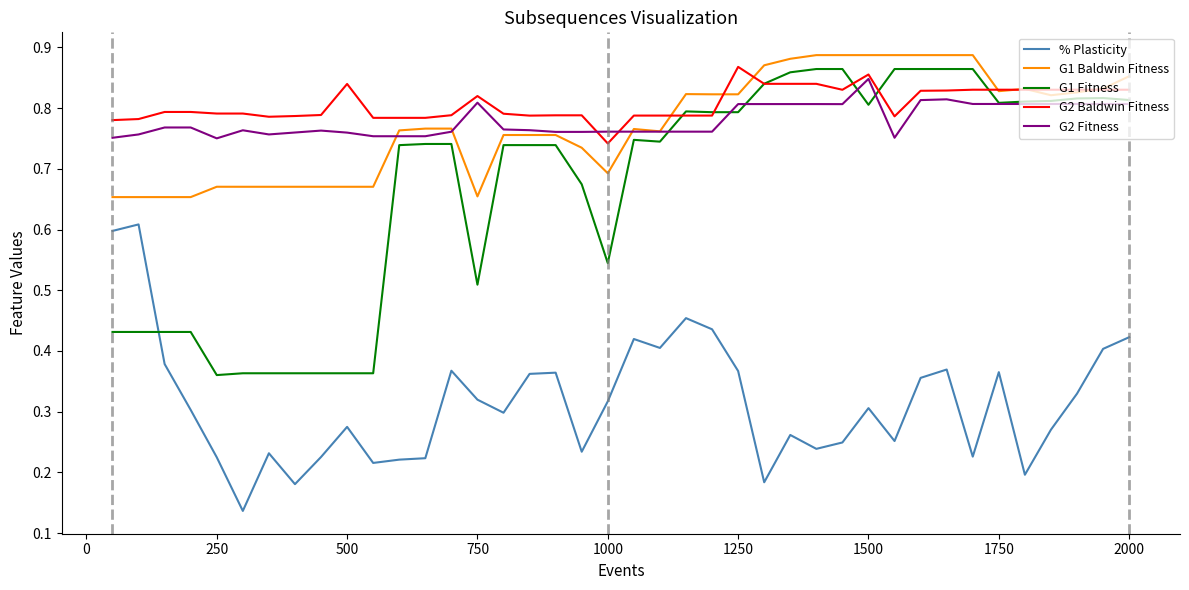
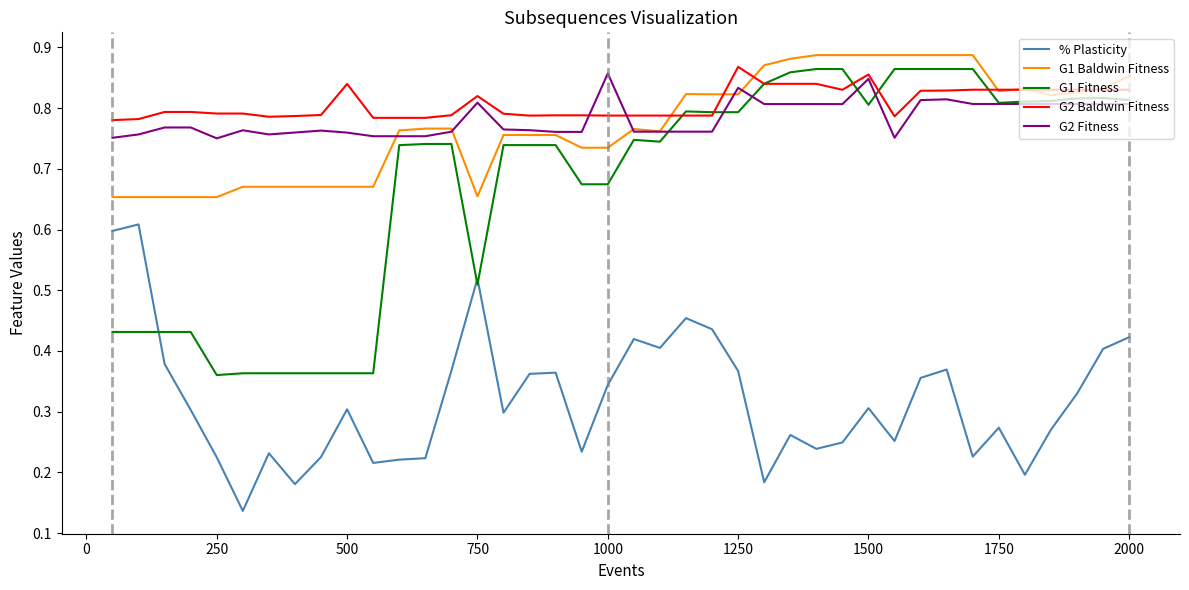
G1 Baldwin Fitness, 250: 0.67 -> 0.65
% Plasticity, 500: 0.27 -> 0.30
% Plasticity, 750: 0.32 -> 0.52
% Plasticity, 1000: 0.32 -> 0.34
G1 Baldwin Fitness, 1000: 0.69 -> 0.73
G1 Fitness, 1000: 0.54 -> 0.67
G2 Baldwin Fitness, 1000: 0.74 -> 0.79
G2 Fitness, 1000: 0.76 -> 0.86
G2 Fitness, 1250: 0.81 -> 0.83
% Plasticity, 1750: 0.37 -> 0.27
